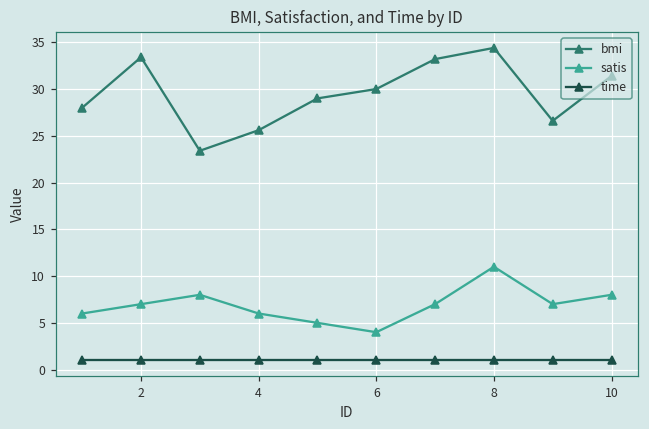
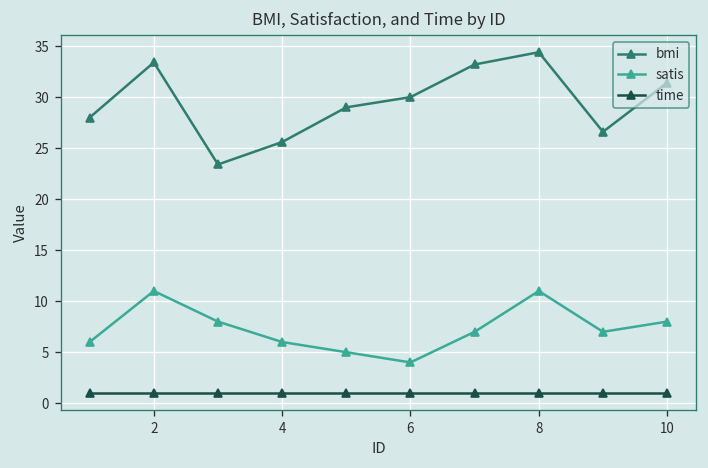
satis, 2: 7 -> 11
